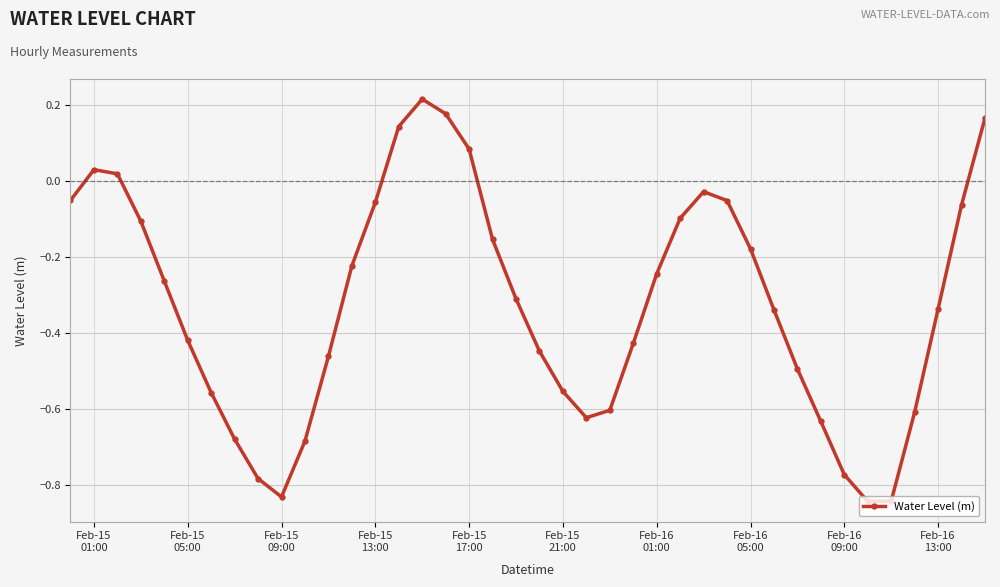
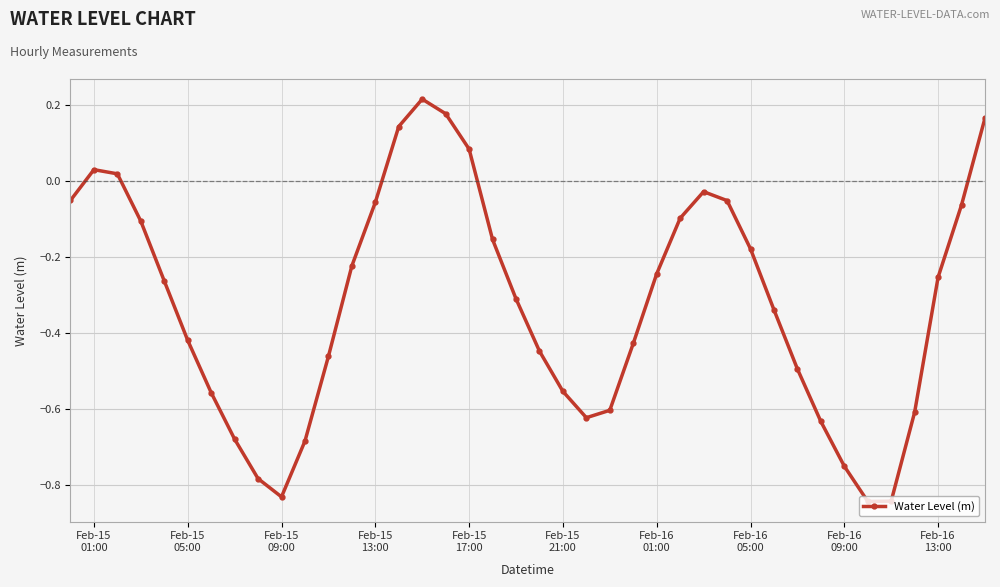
Feb-16 09:00: -0.77 -> -0.75
Feb-16 13:00: -0.34 -> -0.25
